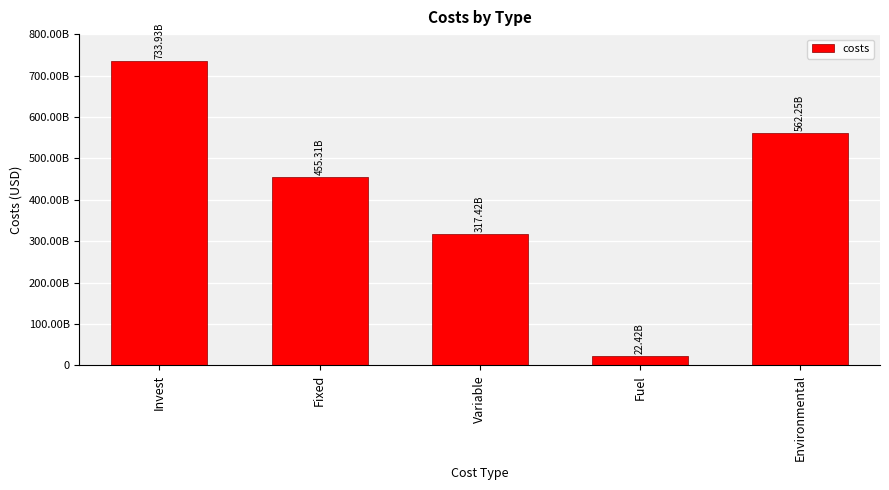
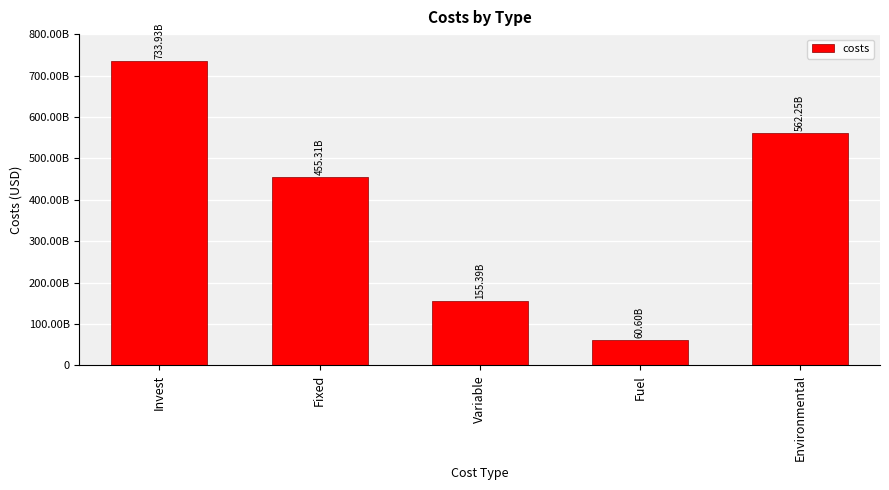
Variable: 317.42B -> 155.39B
Fuel: 22.42B -> 60.60B
